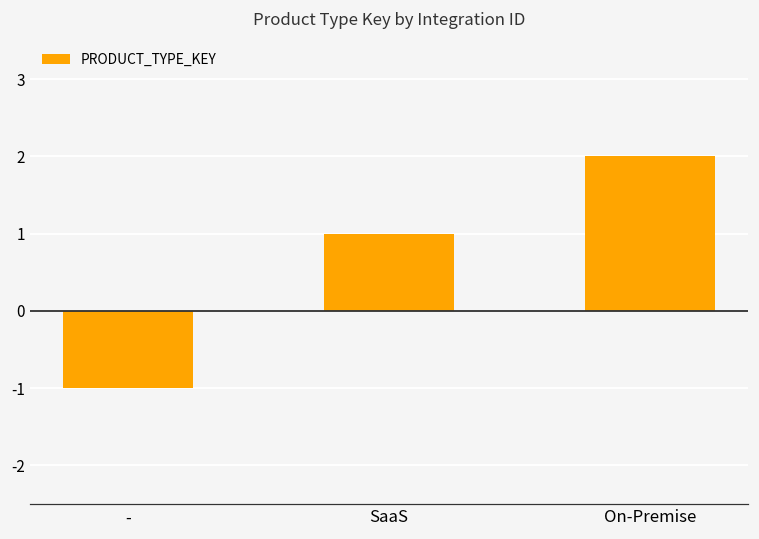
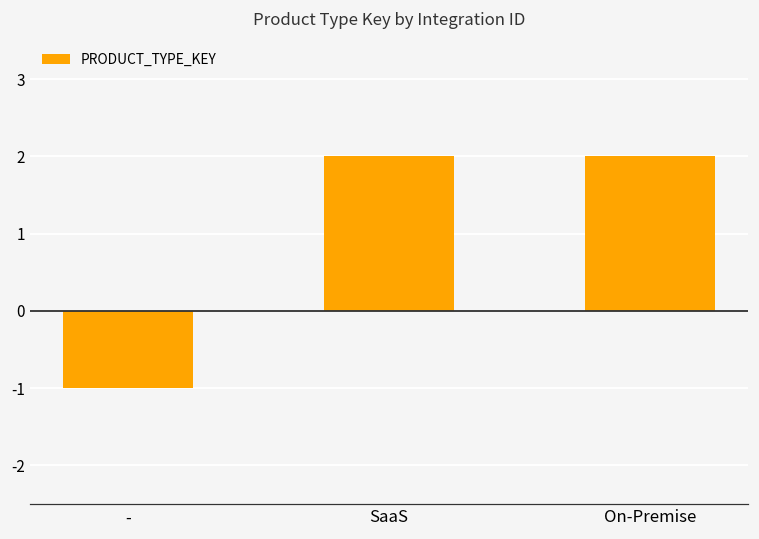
SaaS: 1 -> 2
